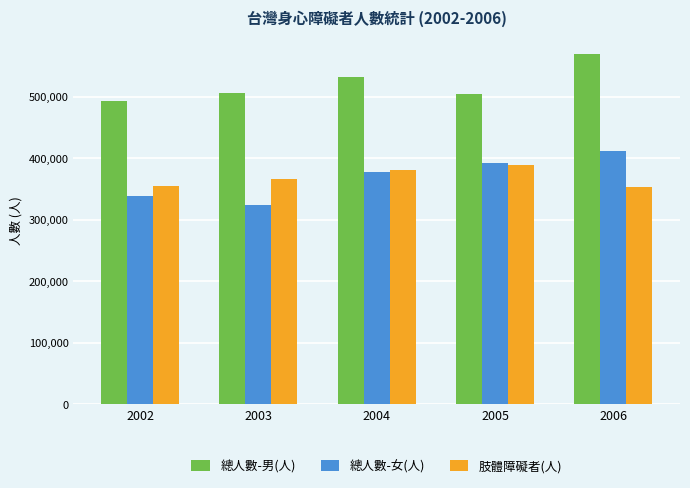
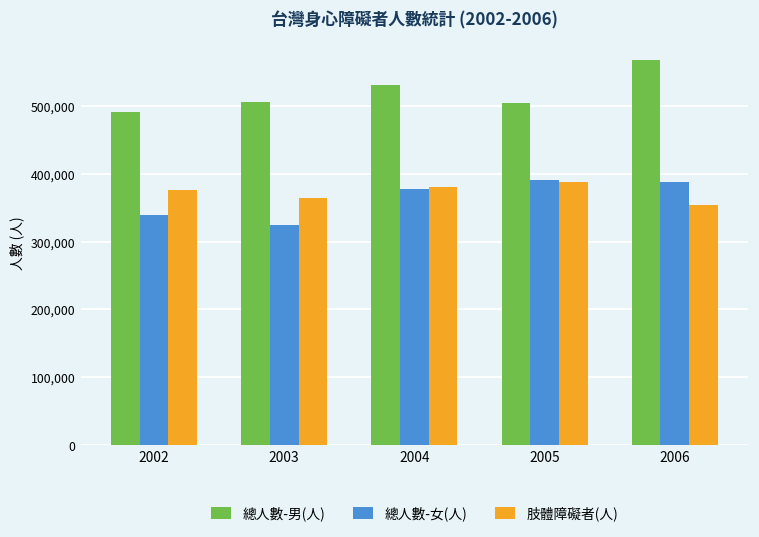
肢體障礙者(人), 2002: 350,000 -> 380,000
總人數-女(人), 2006: 410,000 -> 390,000
